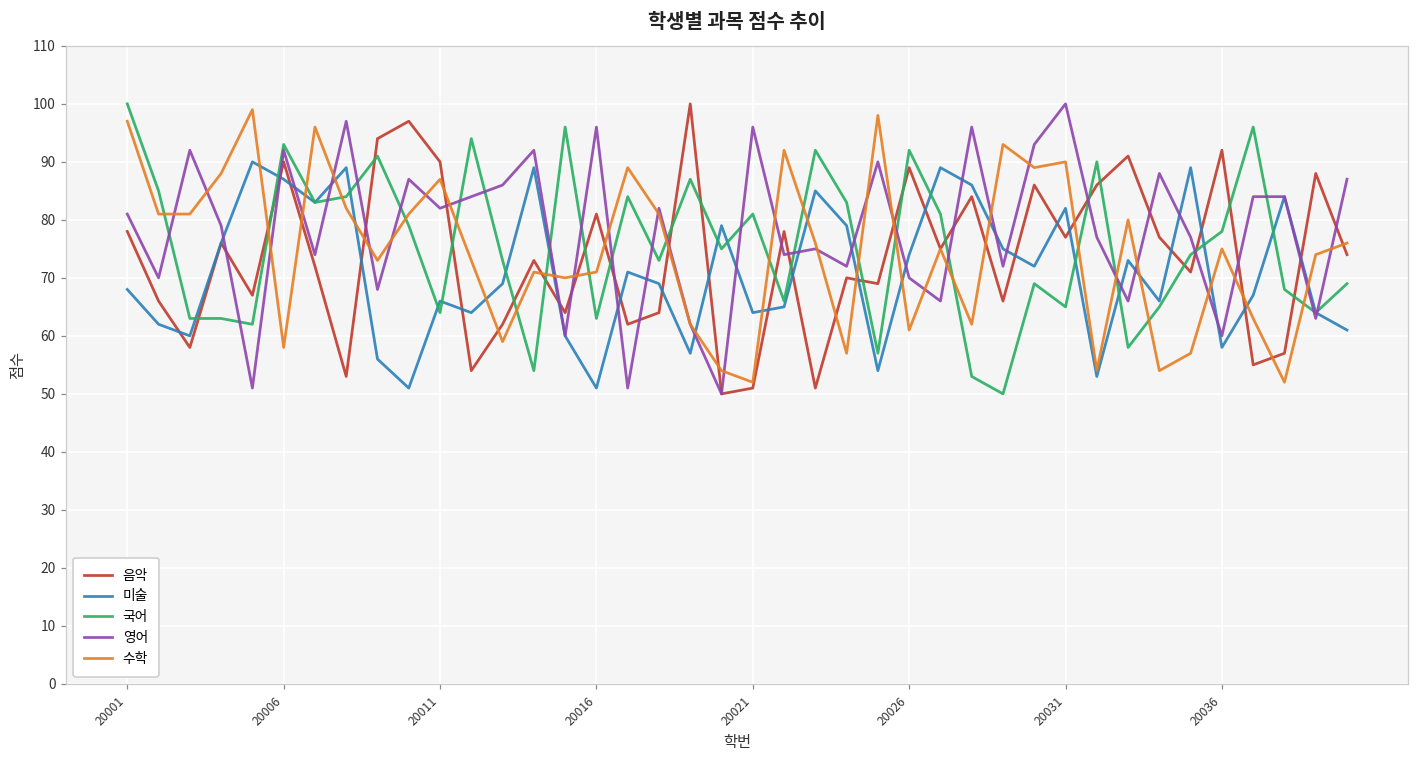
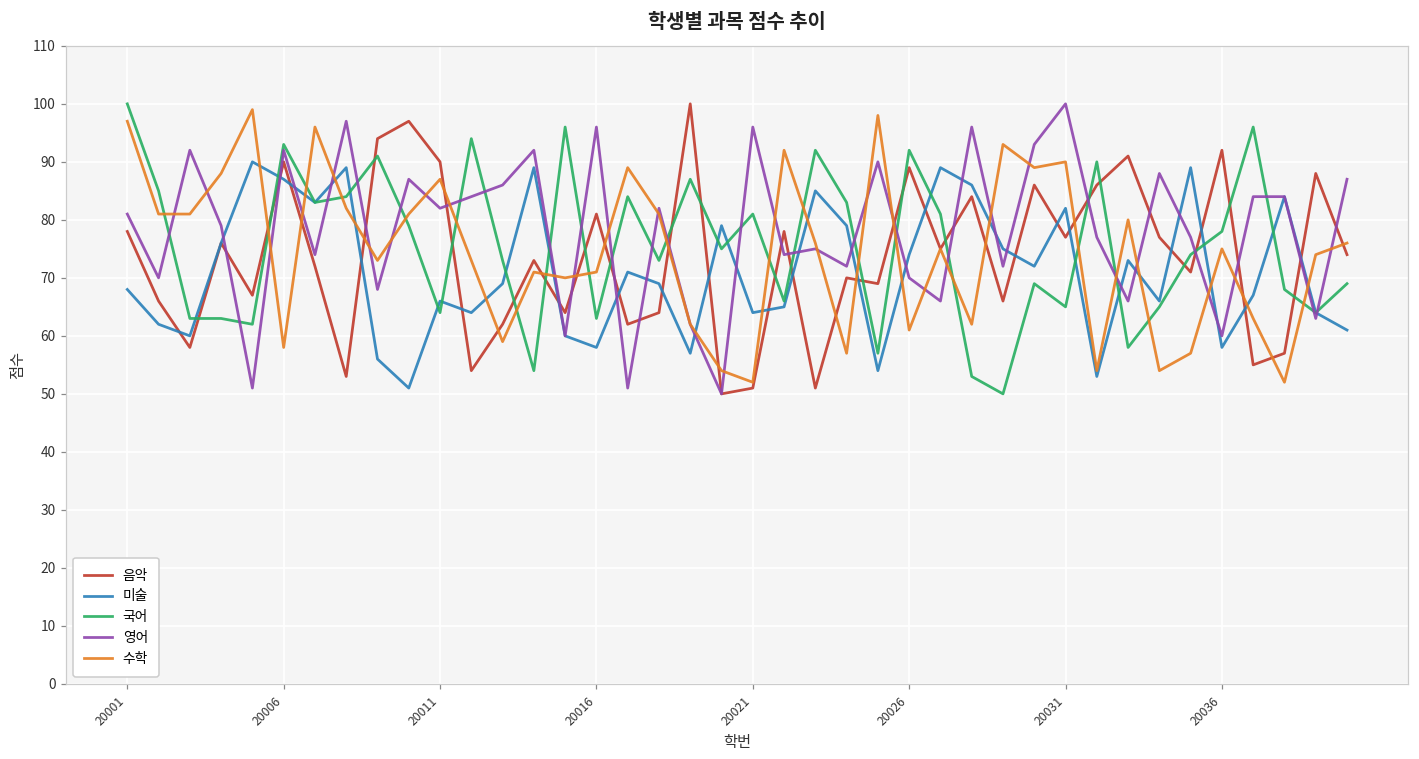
미술, 20016: 51 -> 58
